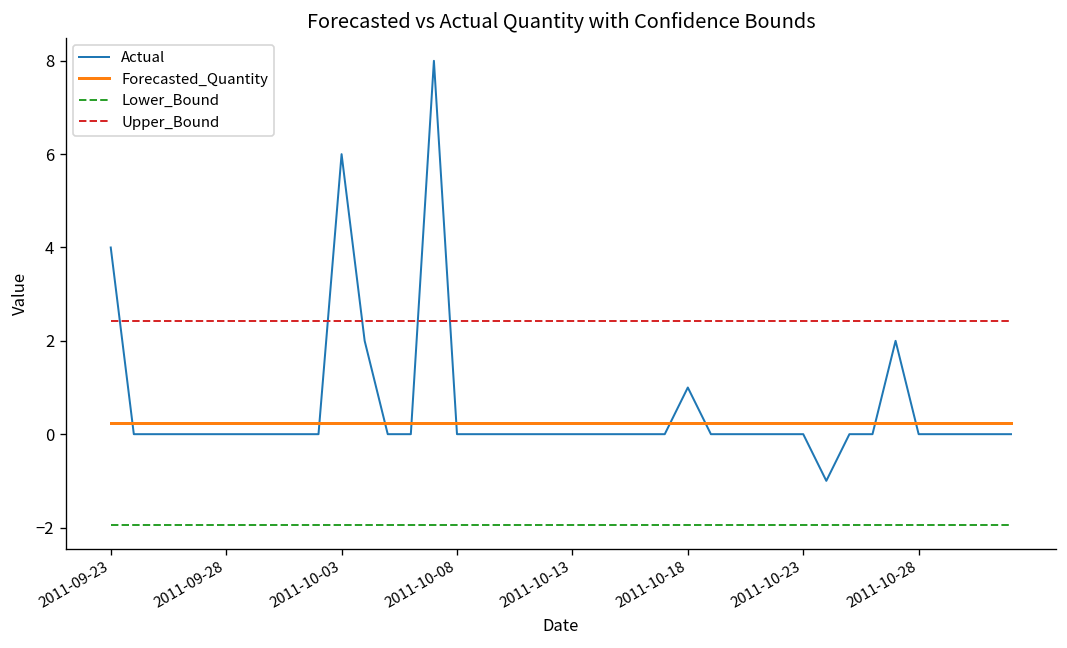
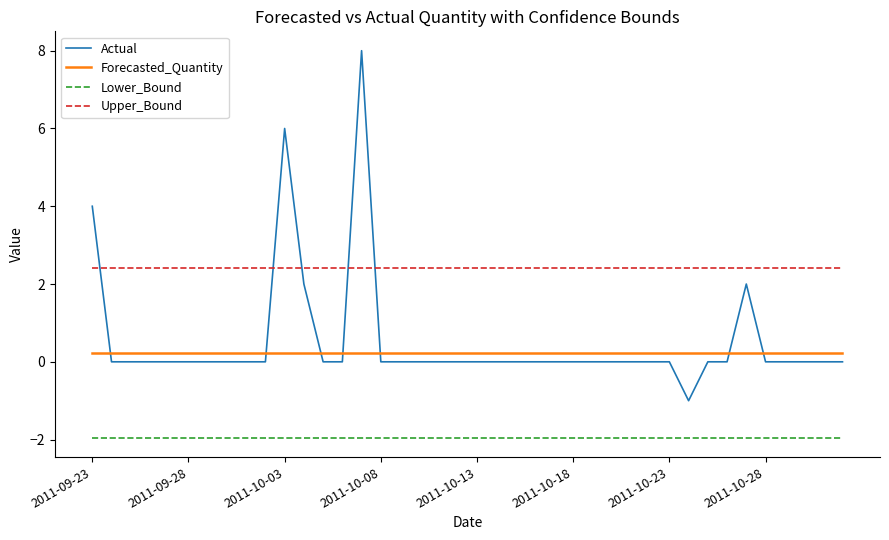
Actual, 2011-10-18: 1 -> 0
